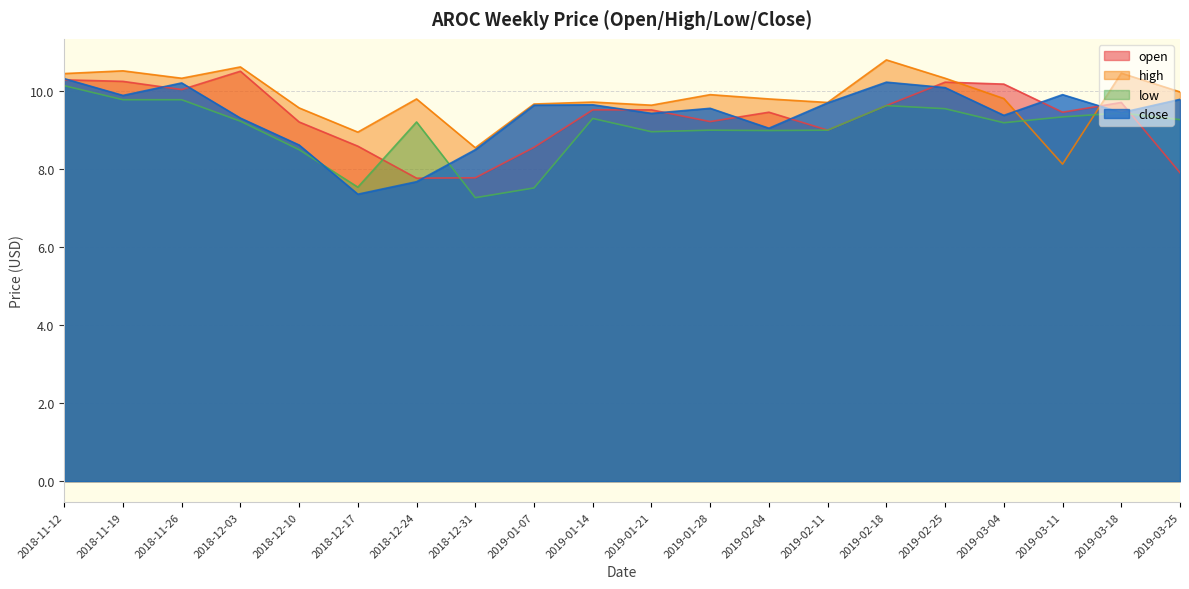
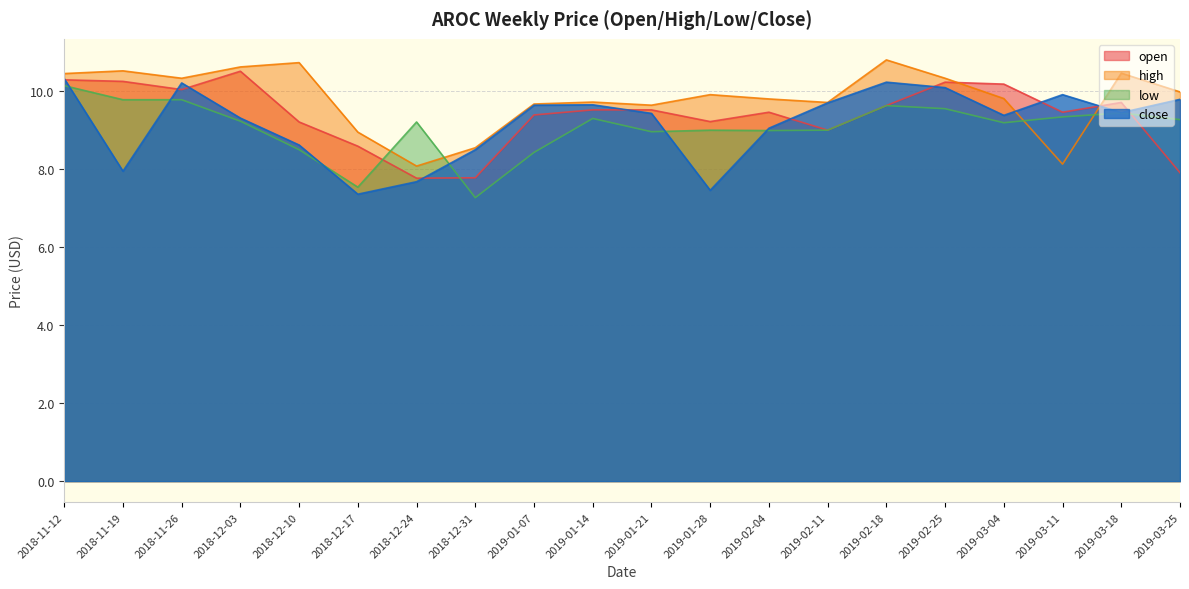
close, 2018-11-19: 9.9 -> 7.9
high, 2018-12-10: 9.6 -> 10.7
high, 2018-12-24: 9.8 -> 8.1
open, 2019-01-07: 8.6 -> 9.4
low, 2019-01-07: 7.5 -> 8.4
close, 2019-01-28: 9.6 -> 7.5
